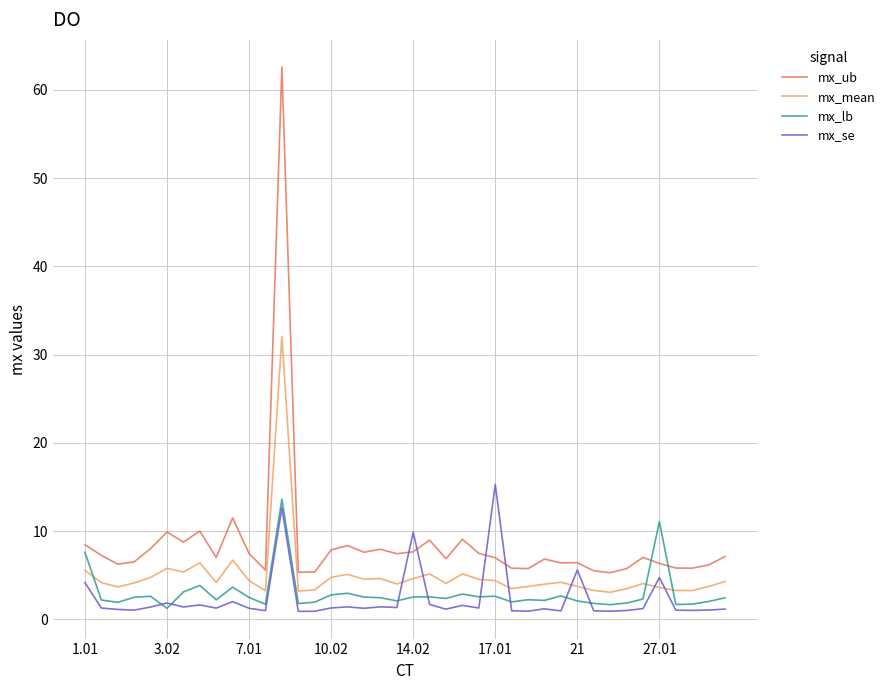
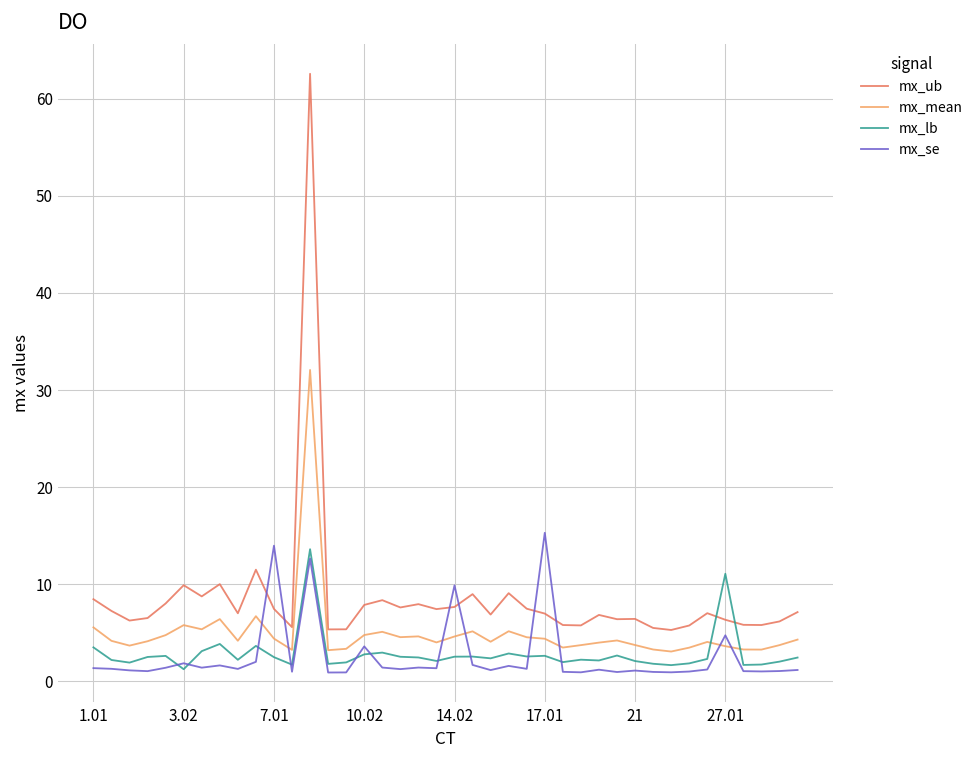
mx_lb, 1.01: 8 -> 4
mx_se, 1.01: 4 -> 1
mx_se, 7.01: 1 -> 14
mx_se, 10.02: 1 -> 4
mx_se, 21: 6 -> 1
